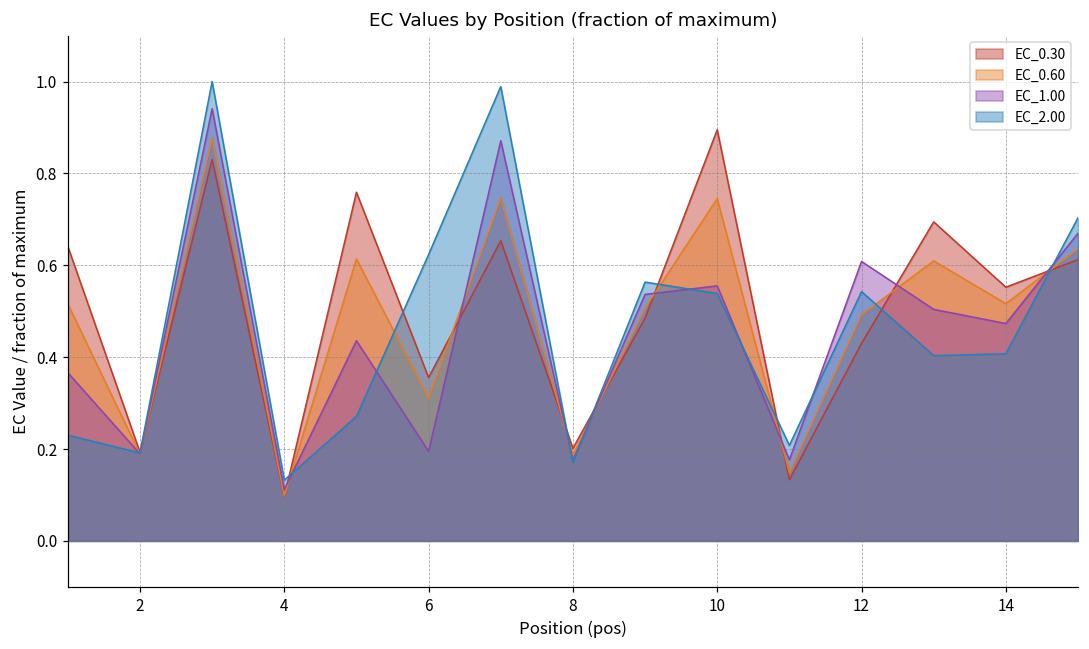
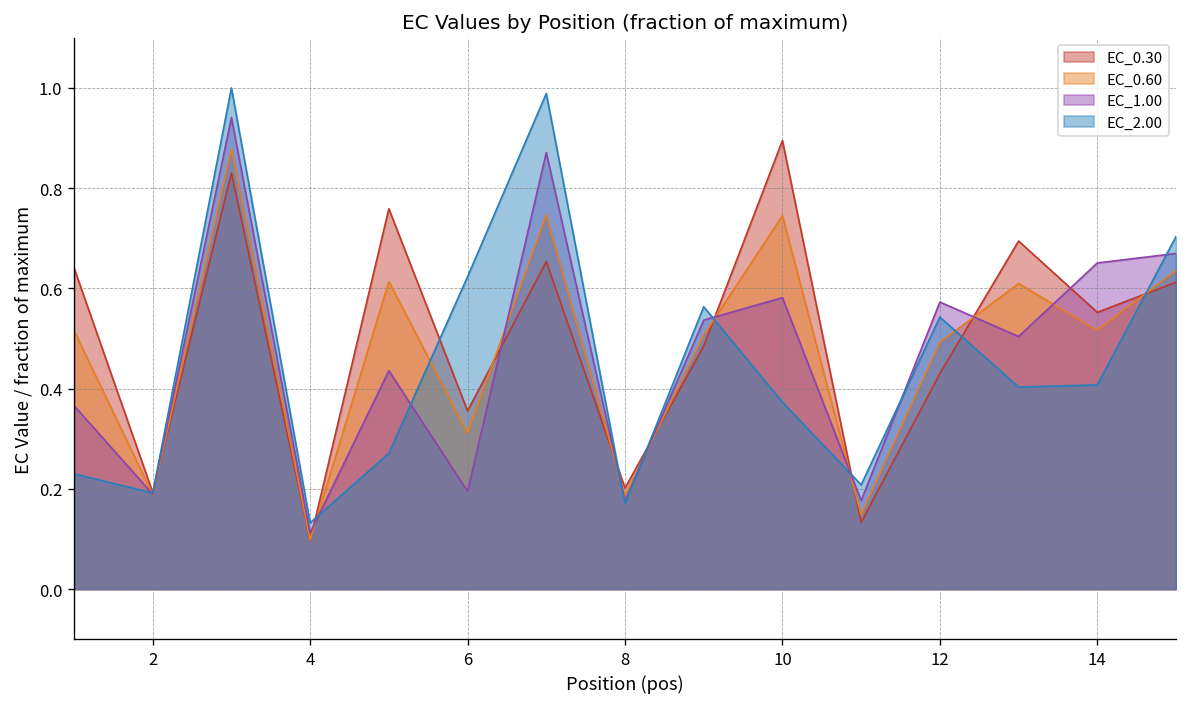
EC_1.00, 10: 0.56 -> 0.58
EC_2.00, 10: 0.54 -> 0.37
EC_1.00, 12: 0.61 -> 0.57
EC_1.00, 14: 0.47 -> 0.65
